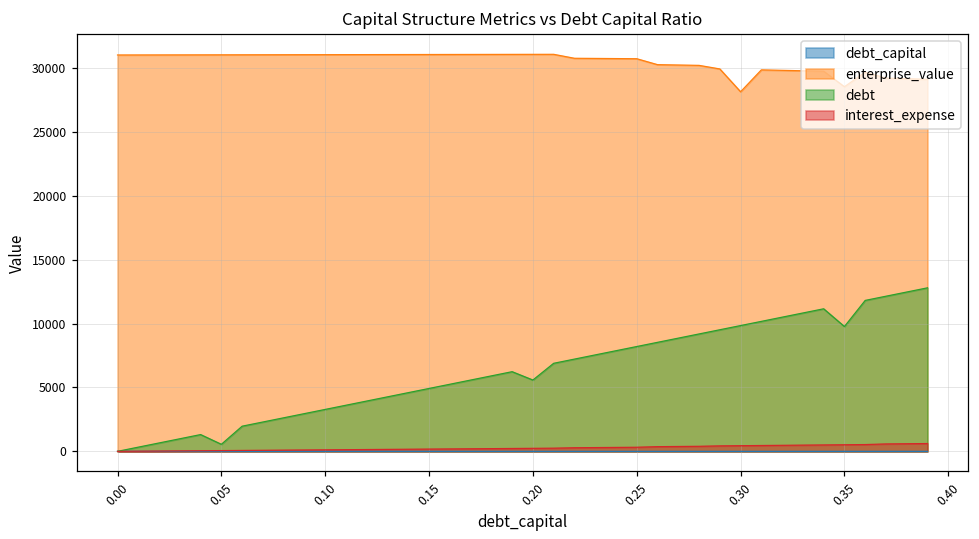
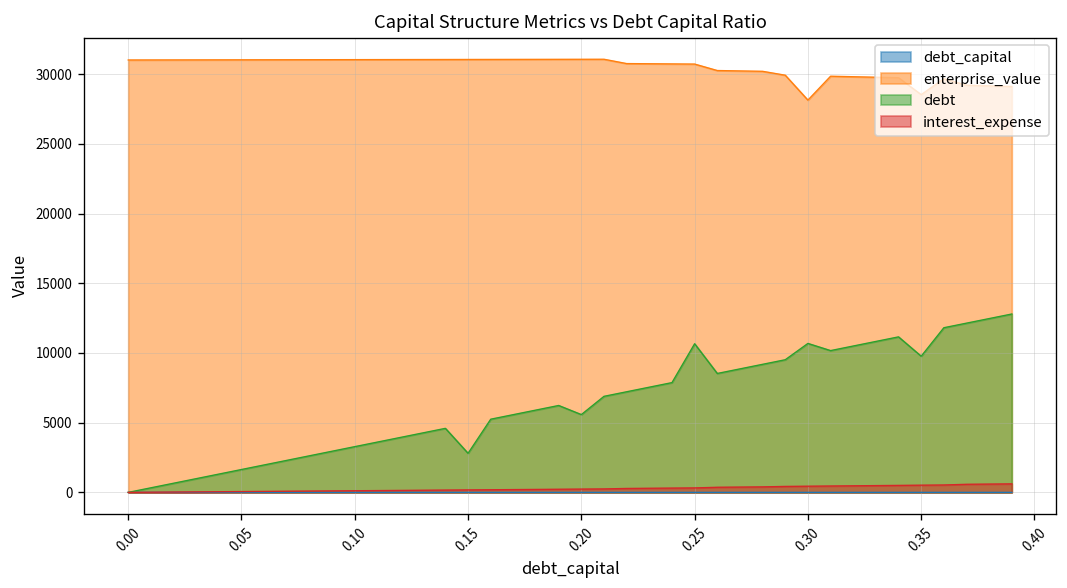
debt, 0.05: 600 -> 1600
debt, 0.15: 4900 -> 2800
debt, 0.25: 8200 -> 10700
debt, 0.30: 9800 -> 10700
